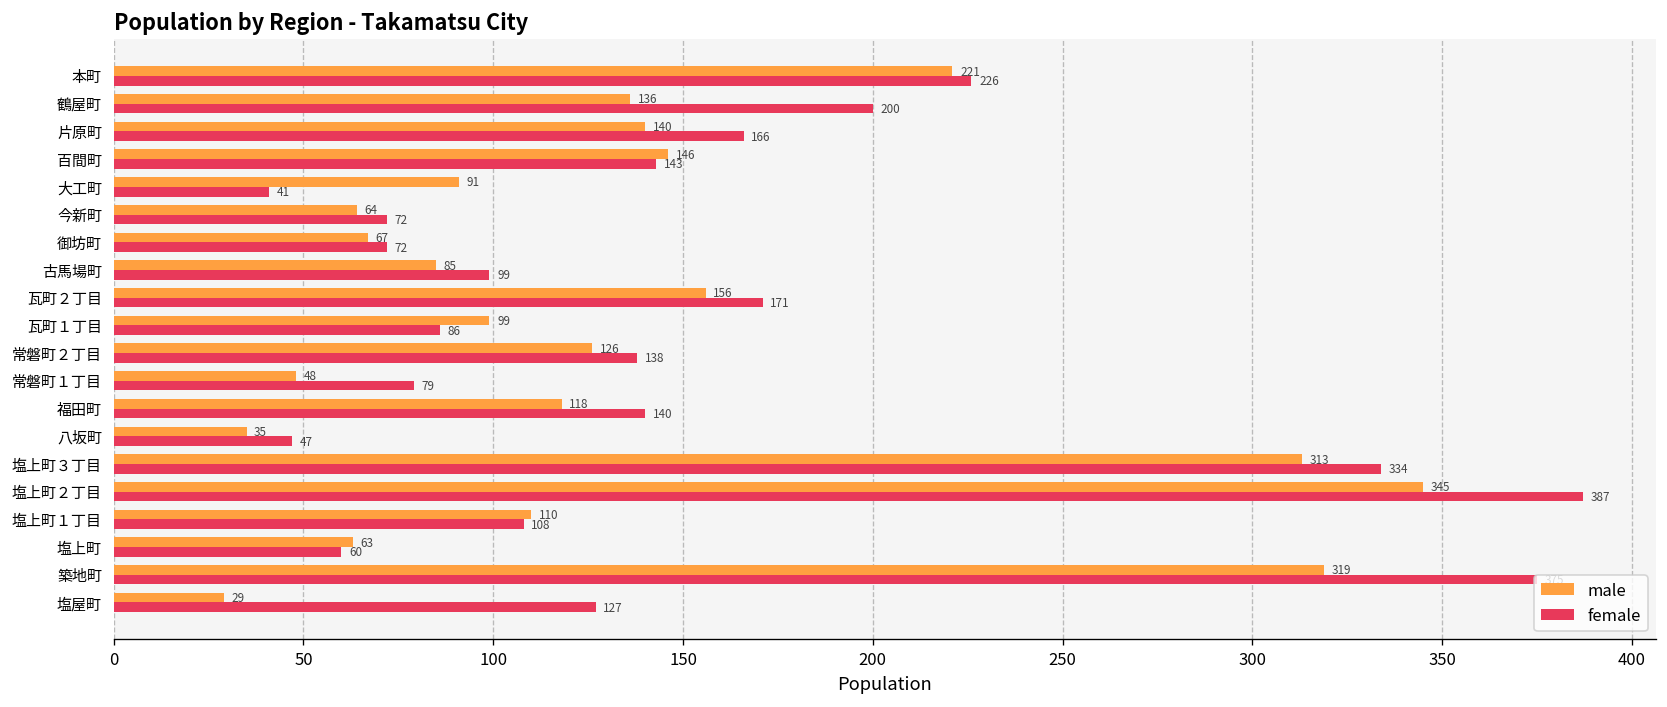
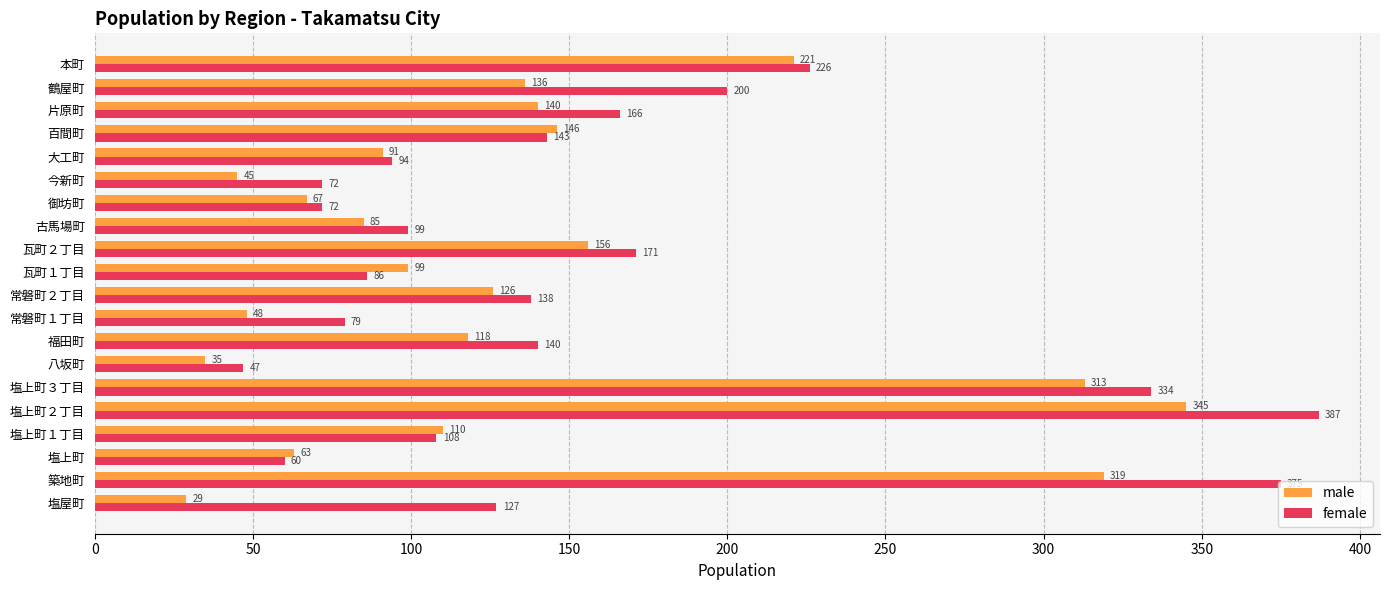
female, 大工町: 41 -> 94
male, 今新町: 64 -> 45
